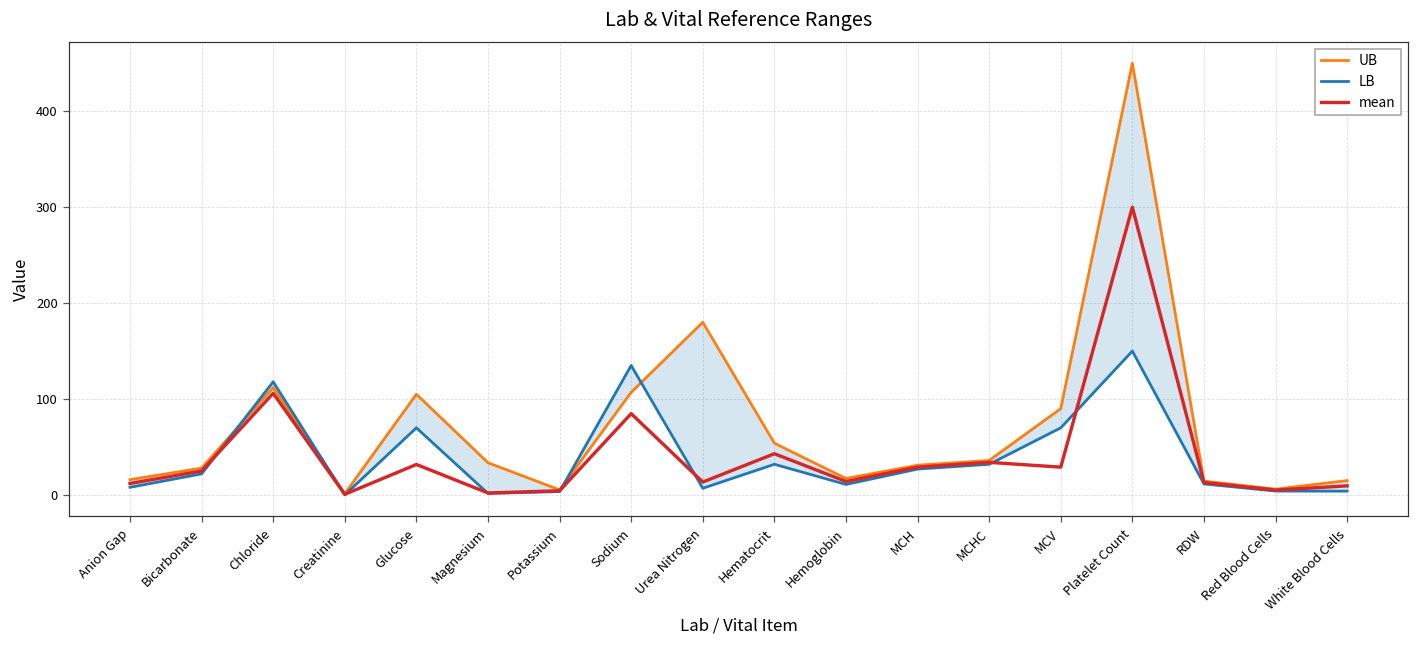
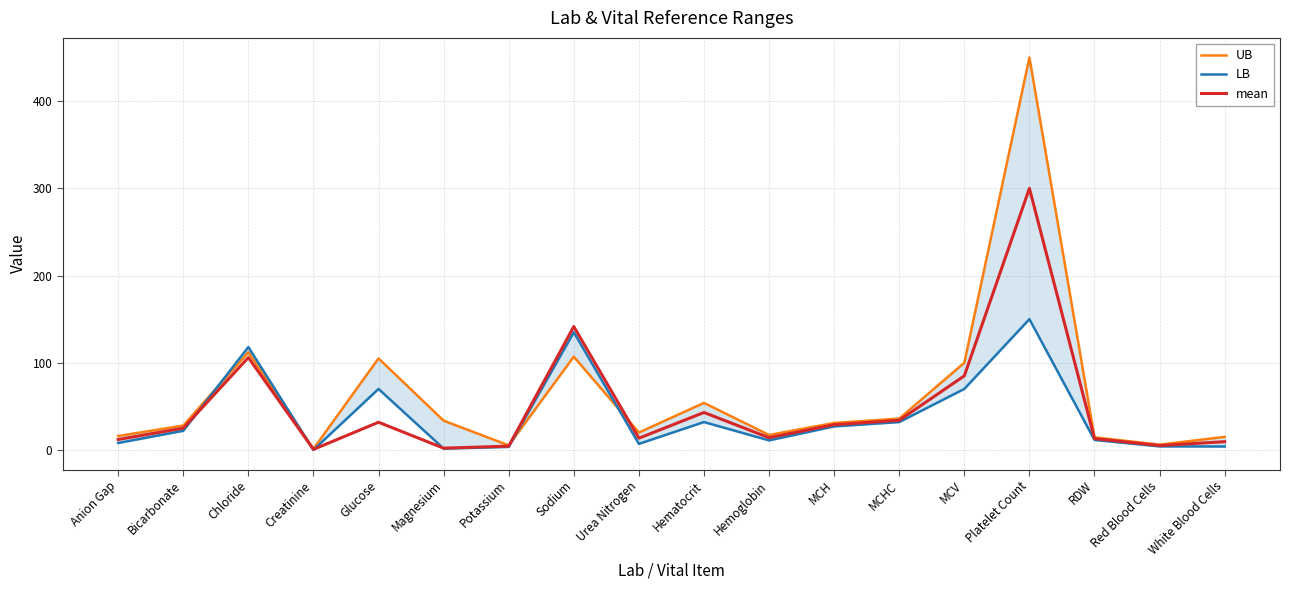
mean, Sodium: 80 -> 140
UB, Urea Nitrogen: 180 -> 20
UB, MCV: 90 -> 100
mean, MCV: 30 -> 90
